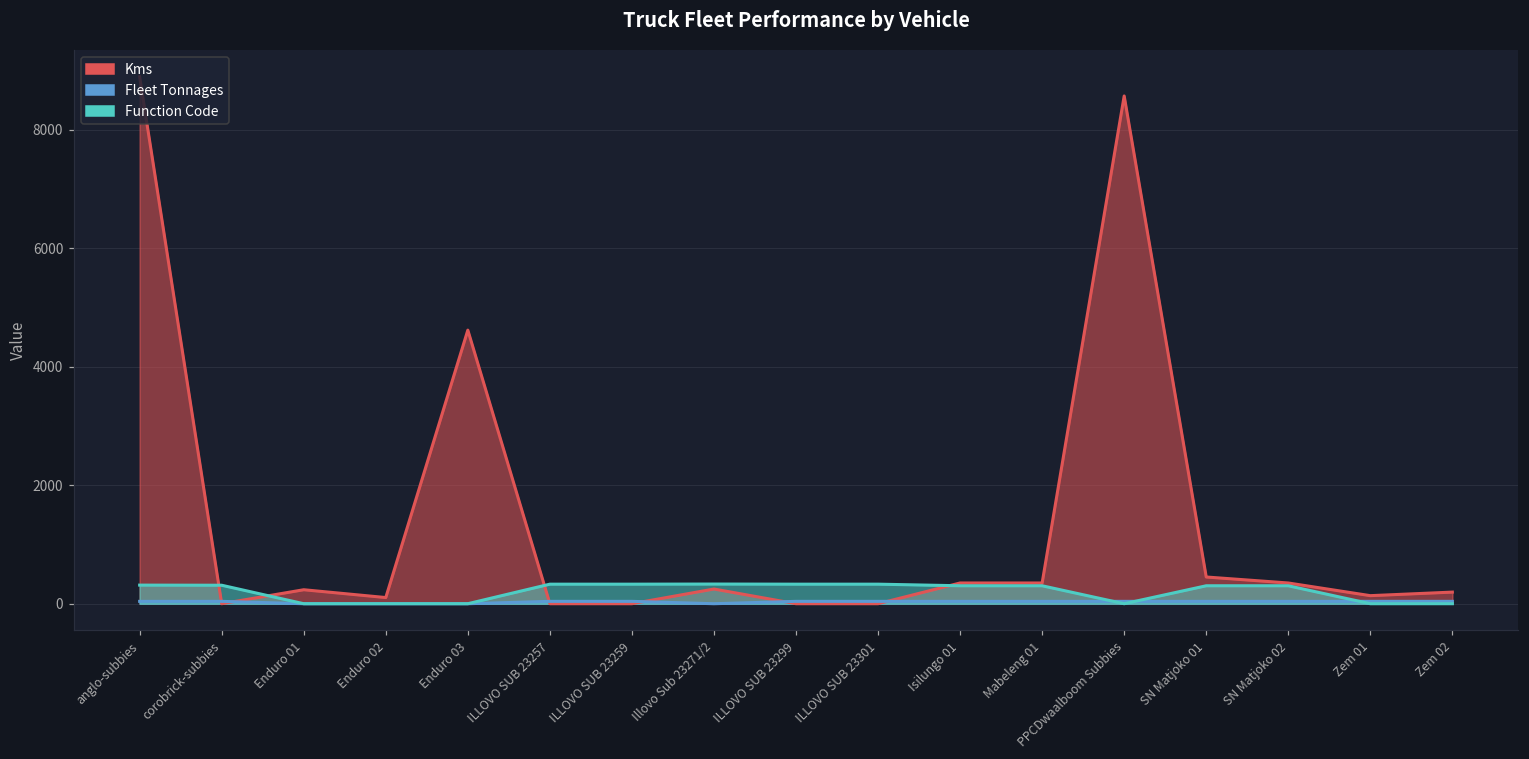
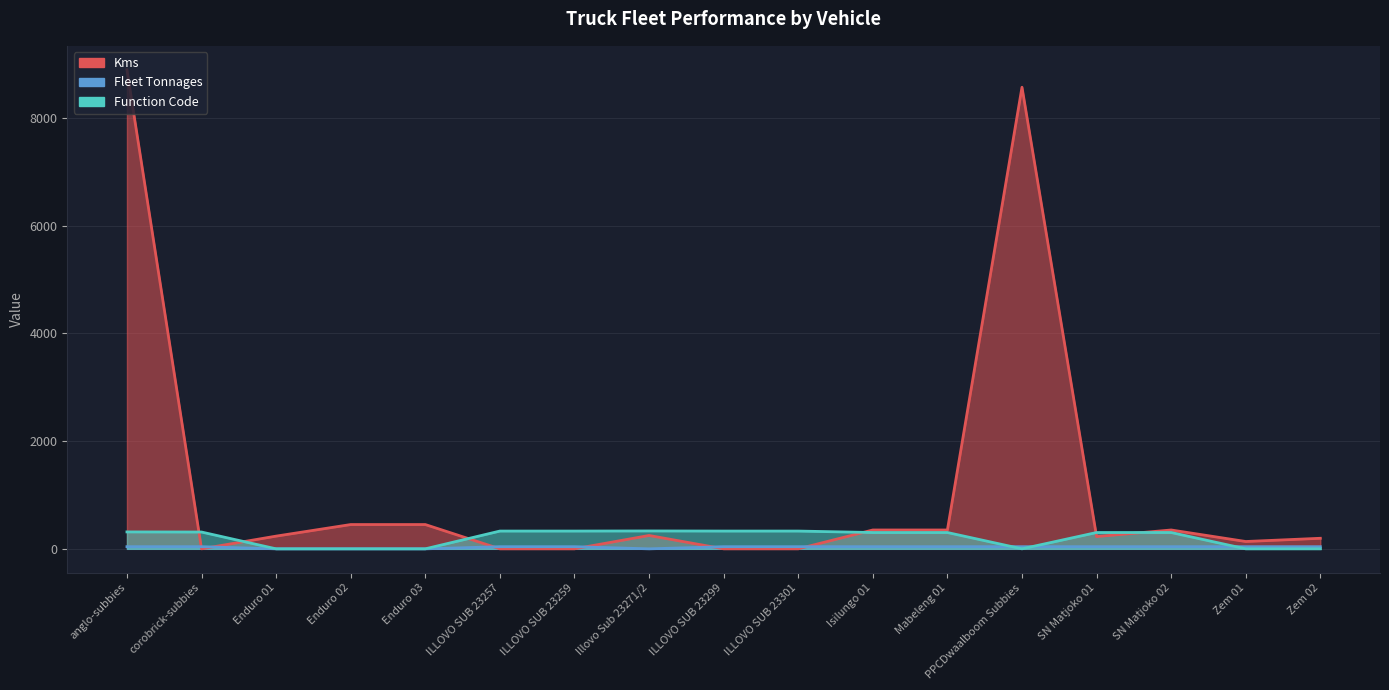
Kms, Enduro 02: 100 -> 500
Kms, Enduro 03: 4600 -> 500
Kms, SN Matjoko 01: 500 -> 200
